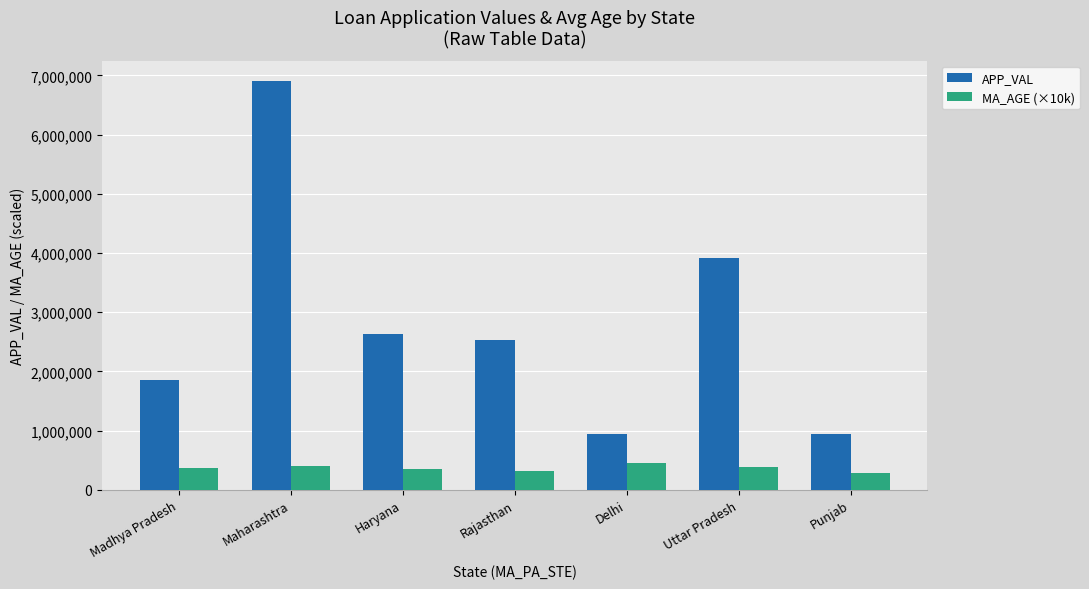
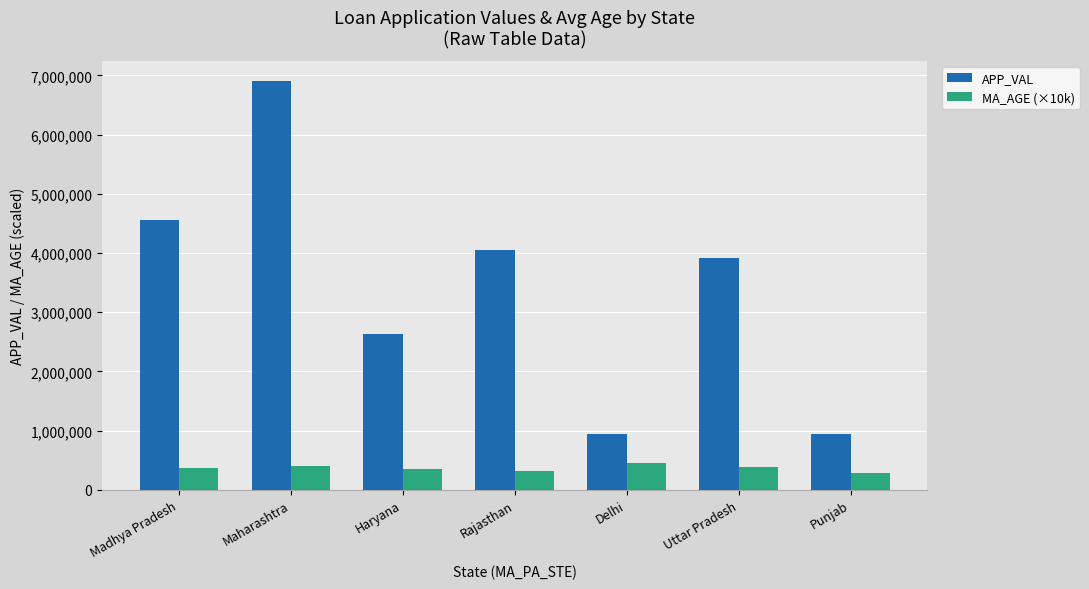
APP_VAL, Madhya Pradesh: 1,900,000 -> 4,500,000
APP_VAL, Rajasthan: 2,500,000 -> 4,000,000
